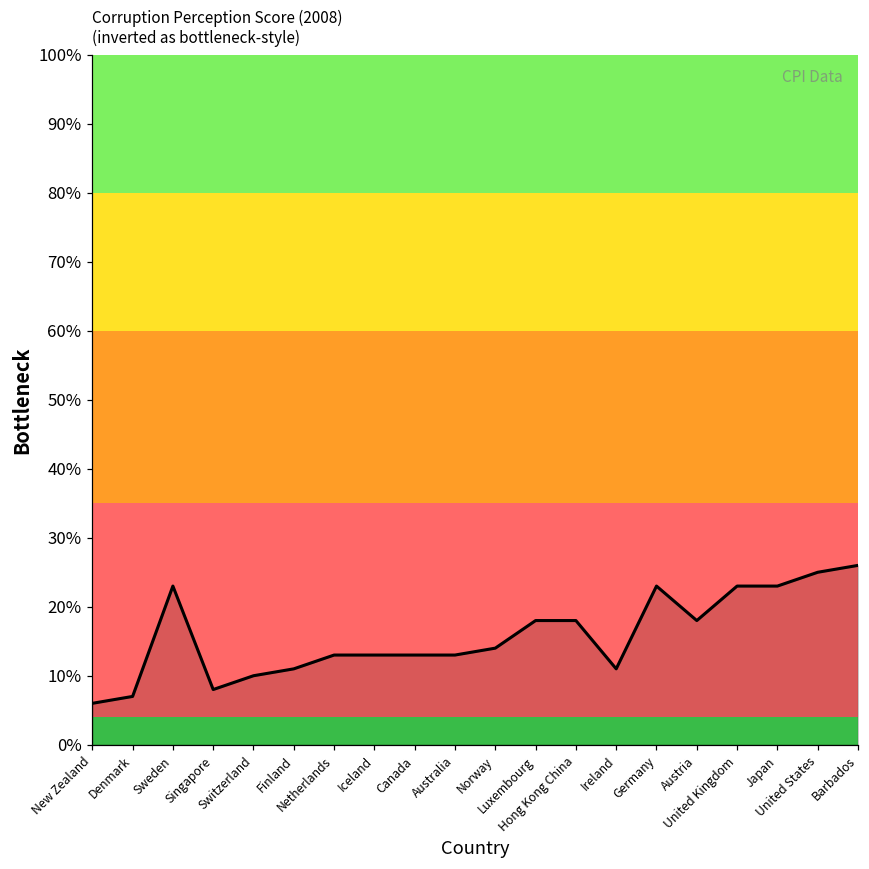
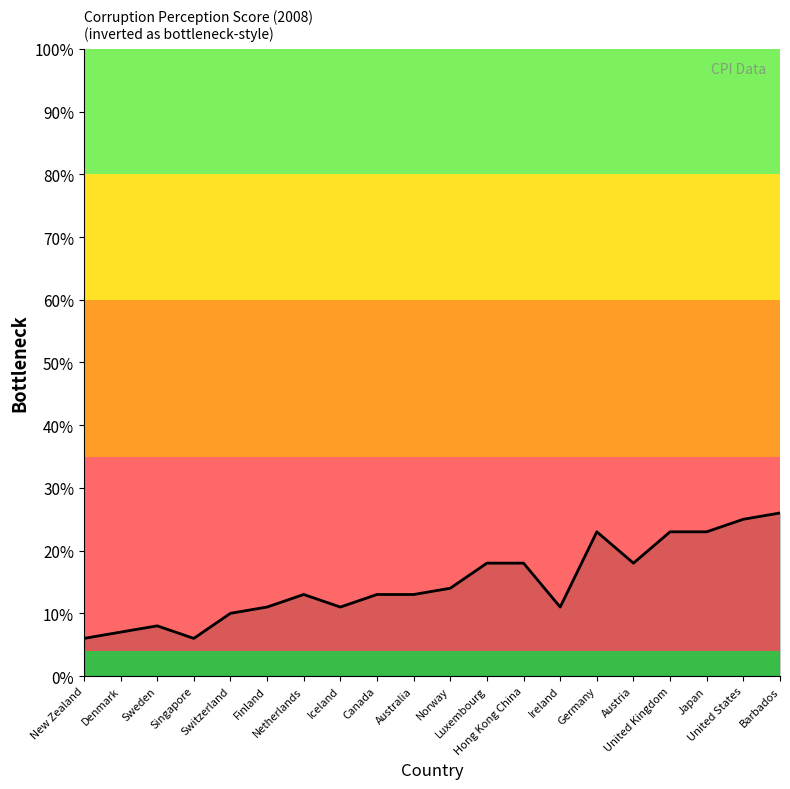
Sweden: 23% -> 8%
Singapore: 8% -> 6%
Iceland: 13% -> 11%
